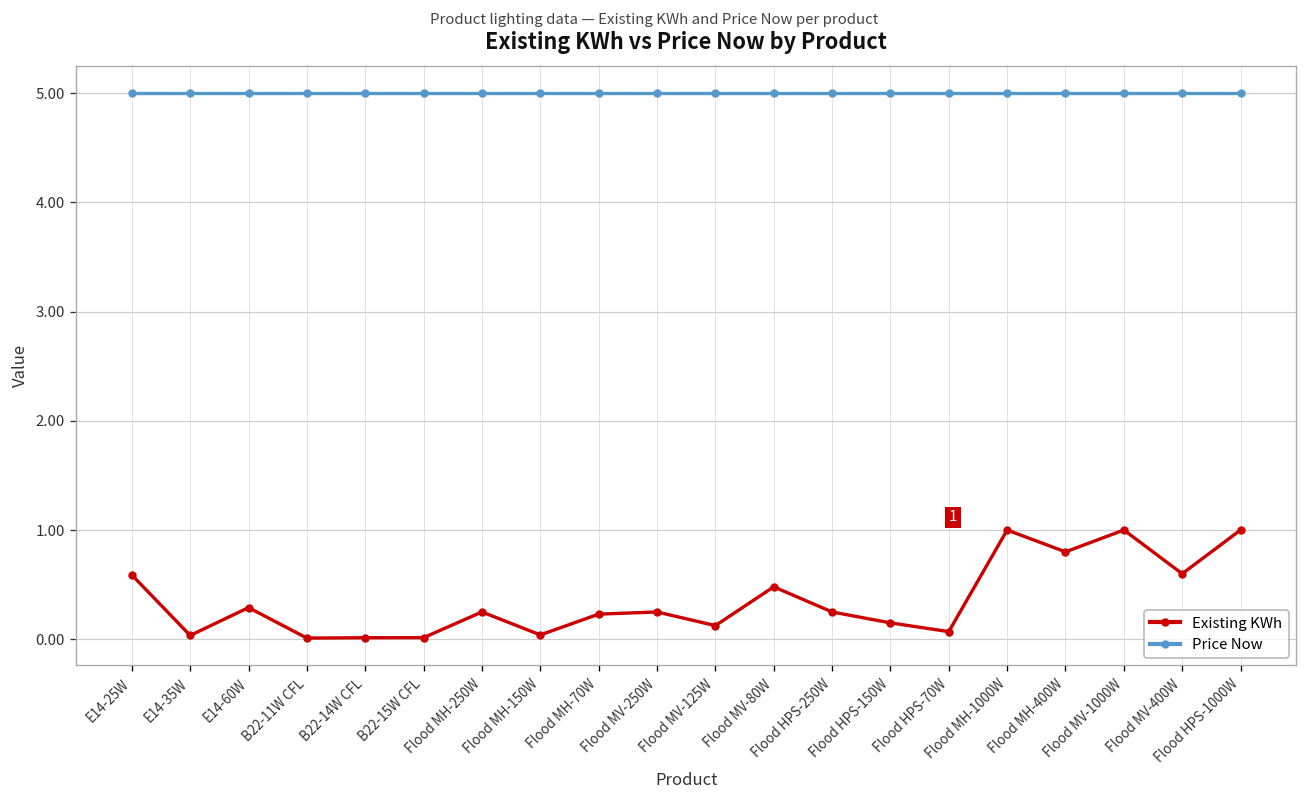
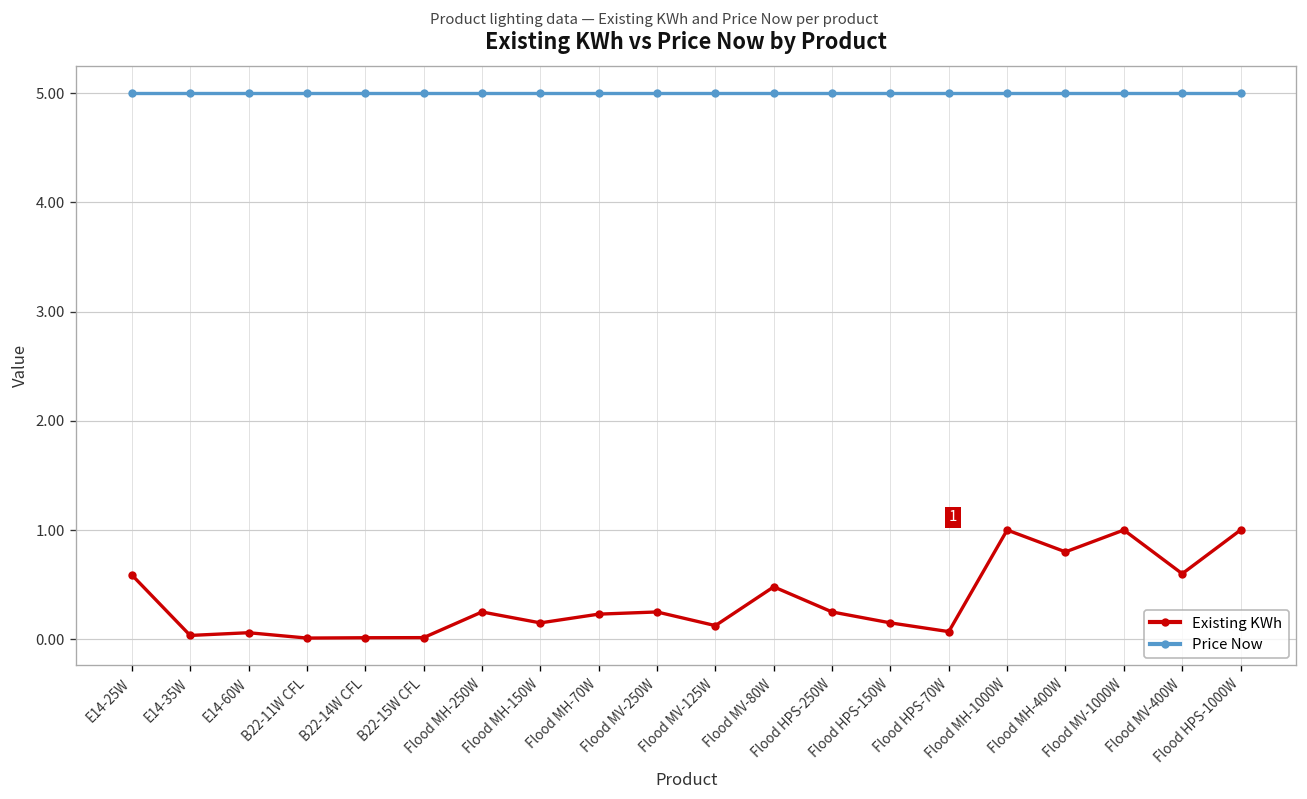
Existing KWh, E14-60W: 0.3 -> 0.1
Existing KWh, Flood MH-150W: 0.0 -> 0.2
